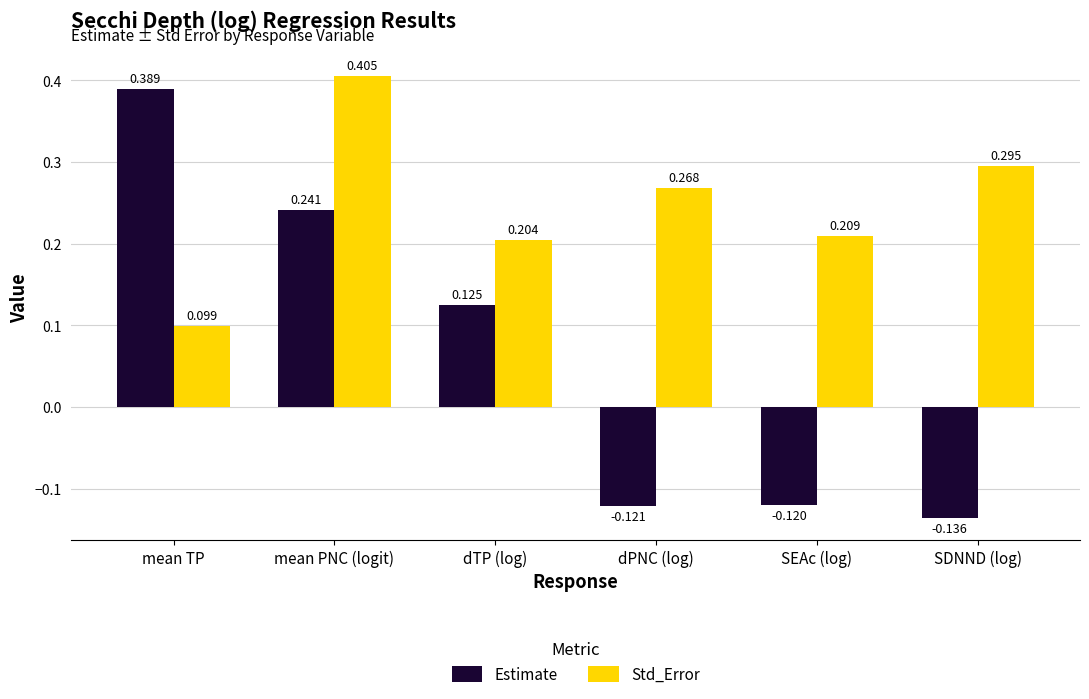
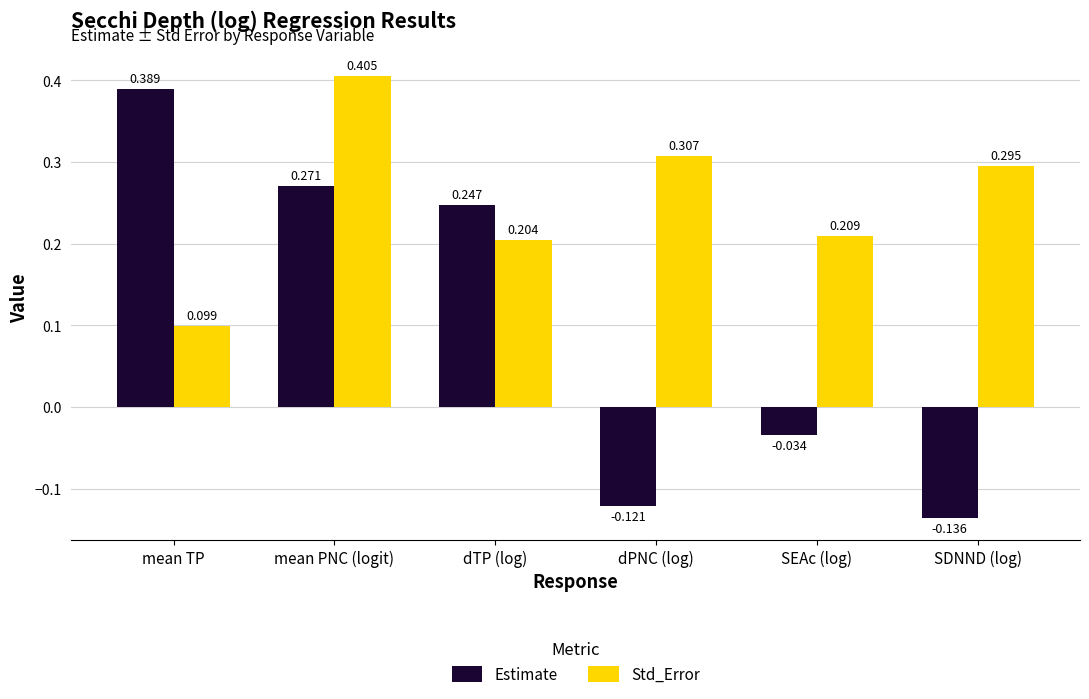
Estimate, mean PNC (logit): 0.241 -> 0.271
Estimate, dTP (log): 0.125 -> 0.247
Std_Error, dPNC (log): 0.268 -> 0.307
Estimate, SEAc (log): -0.120 -> -0.034
